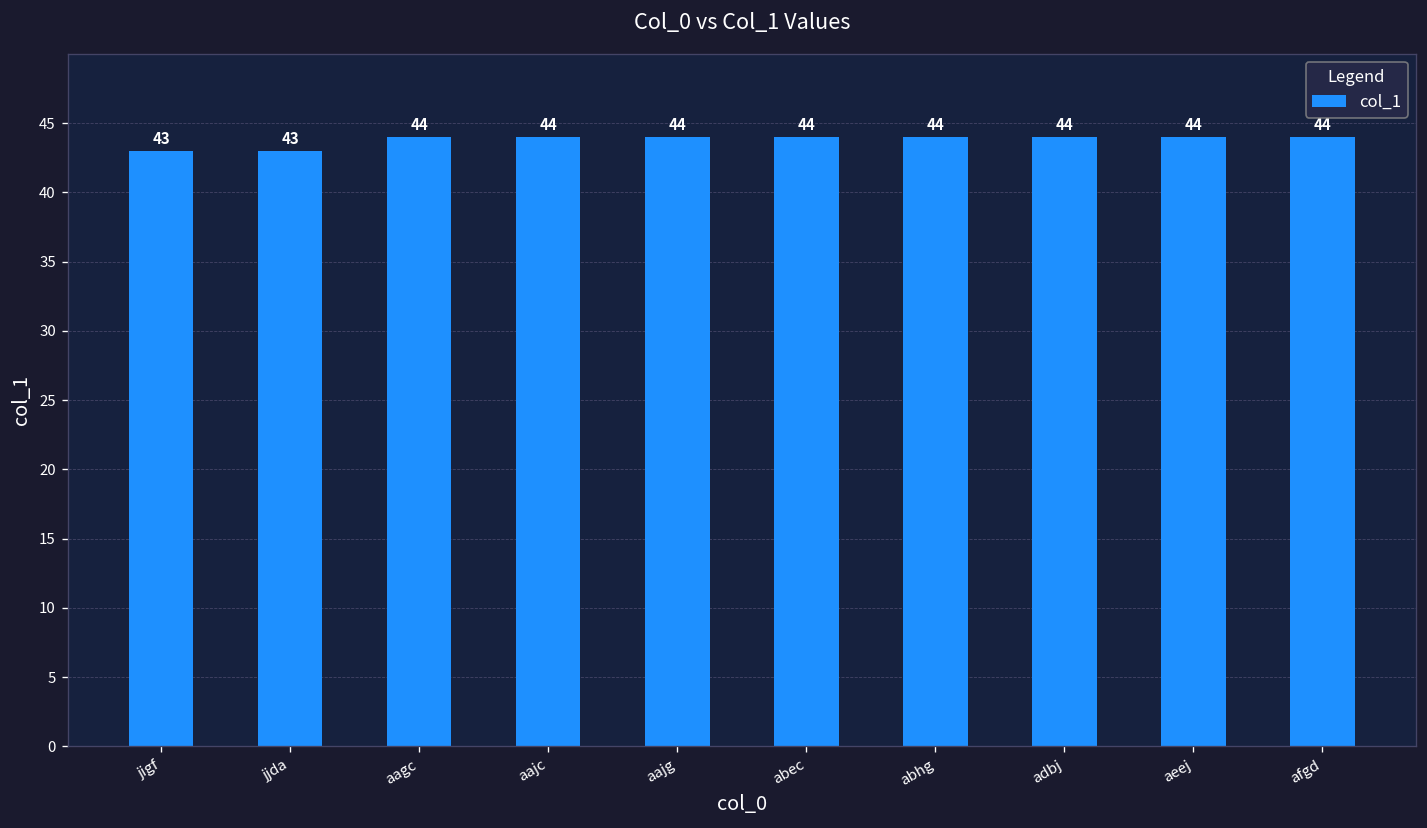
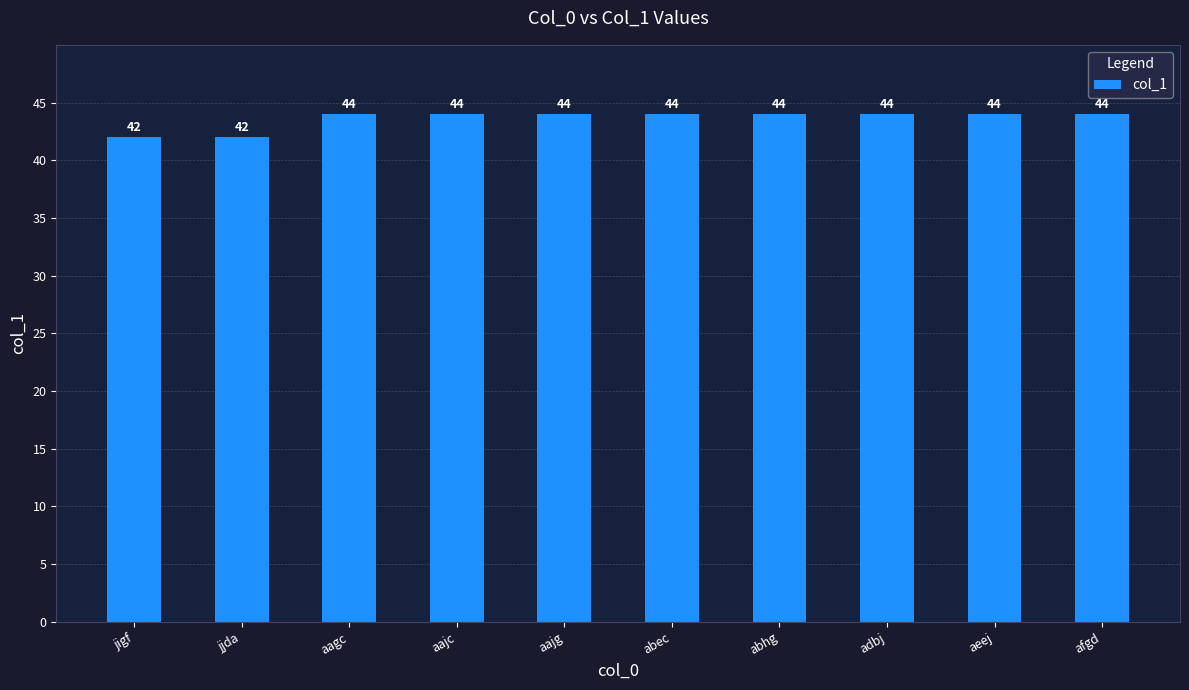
jigf: 43 -> 42
jjda: 43 -> 42
